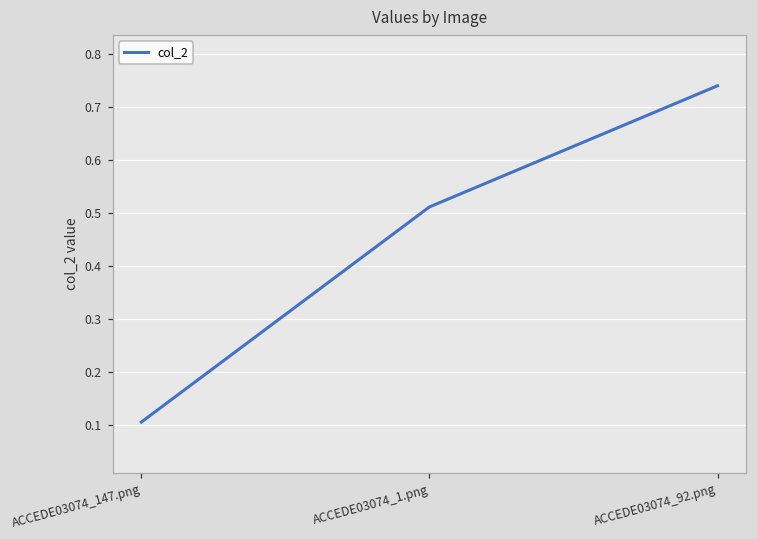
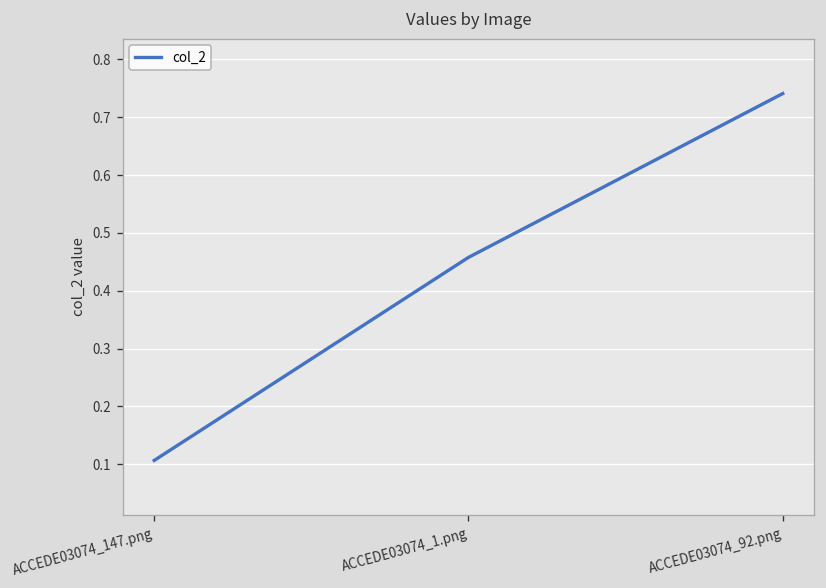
ACCEDE03074_1.png: 0.51 -> 0.46
